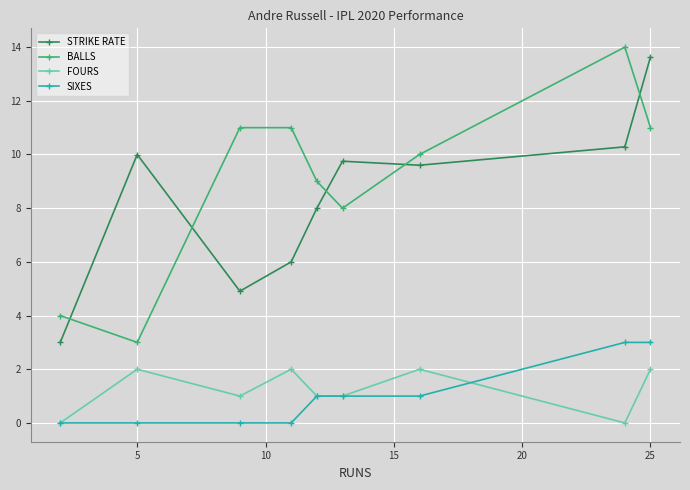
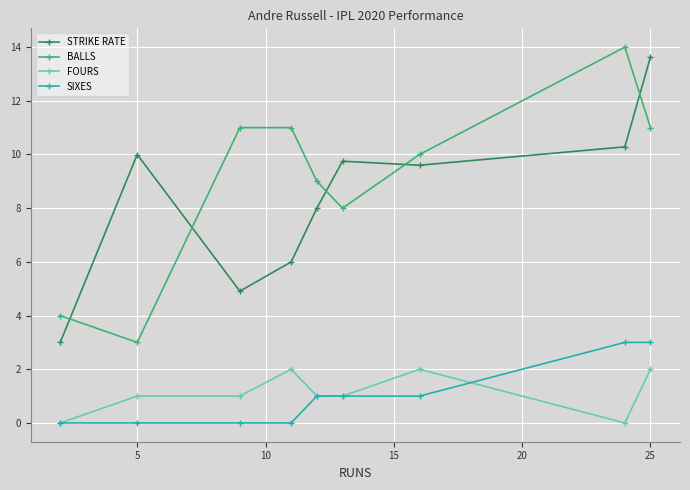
FOURS, 5: 2 -> 1
